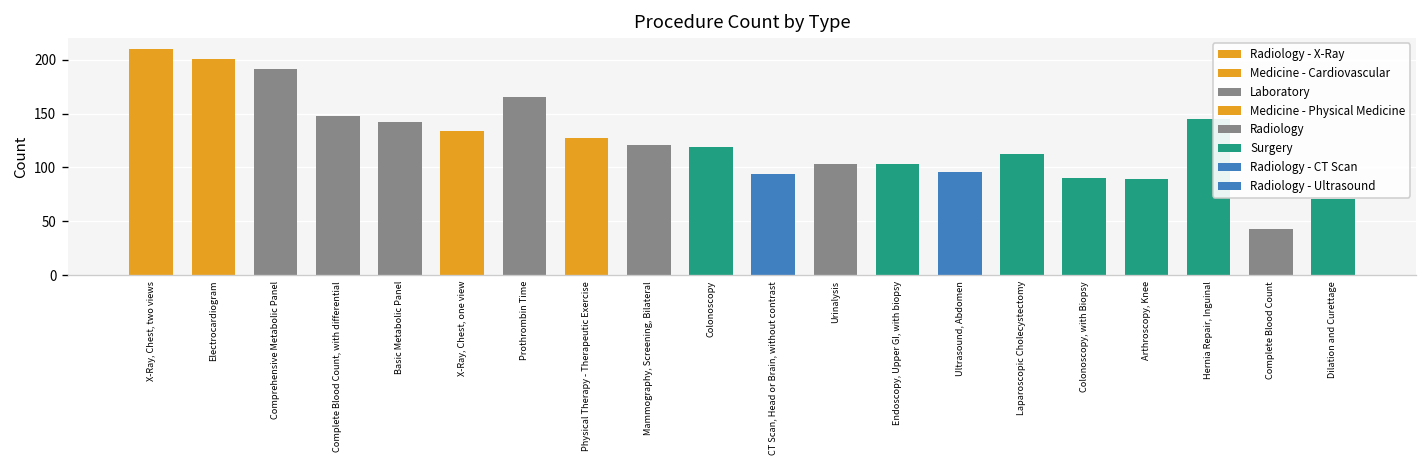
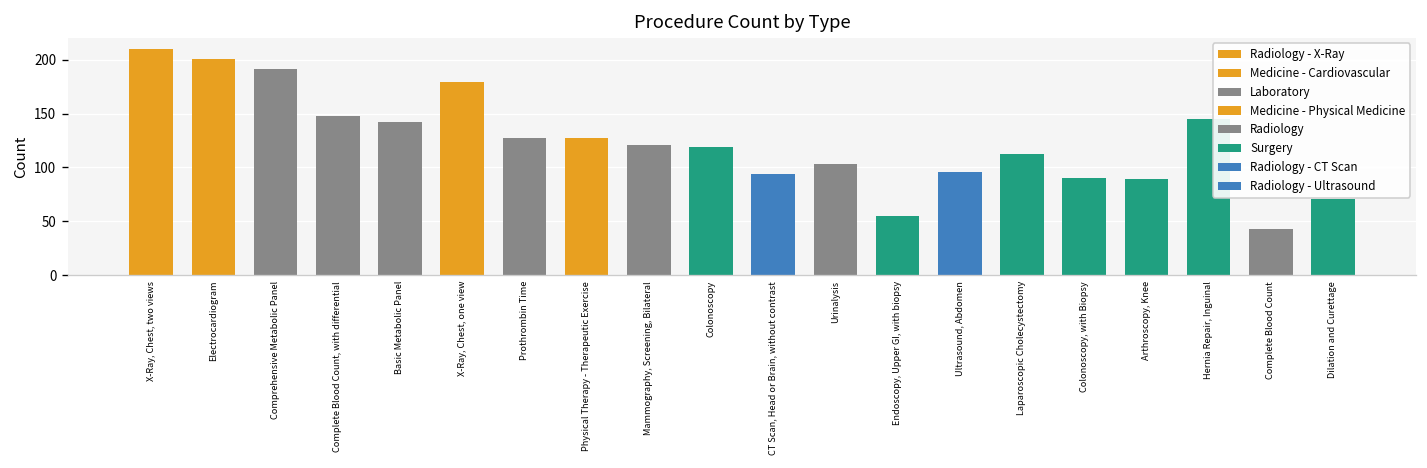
X-Ray, Chest, one view: 130 -> 180
Prothrombin Time: 170 -> 130
Endoscopy, Upper GI, with biopsy: 100 -> 60
